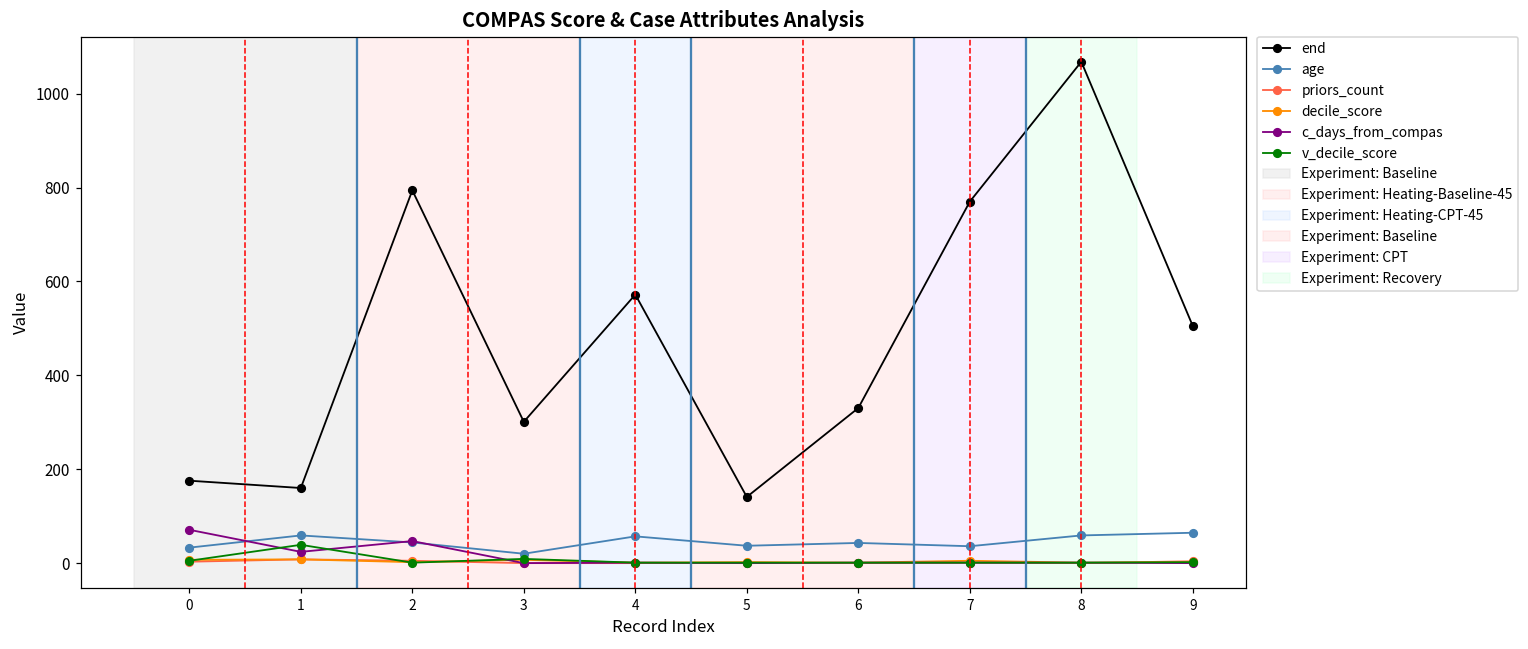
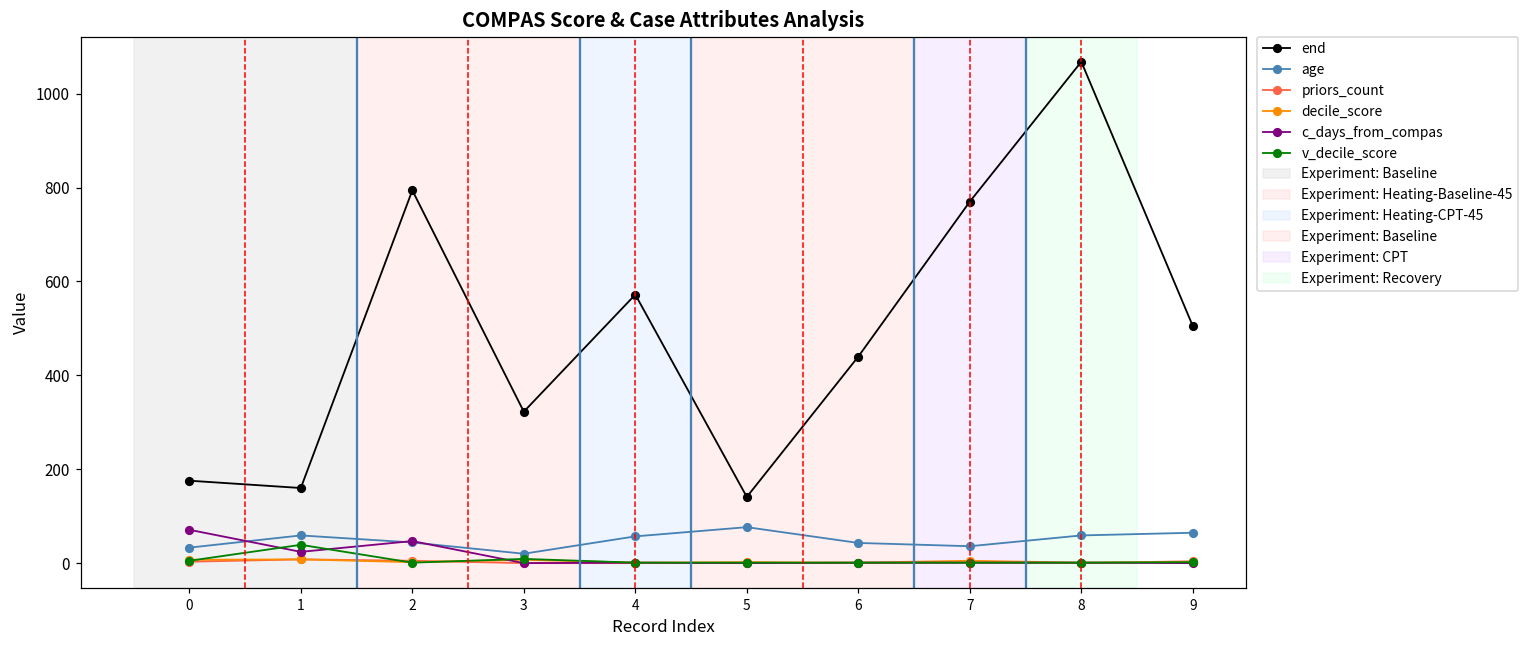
end, 3: 300 -> 320
age, 5: 40 -> 80
end, 6: 330 -> 440
